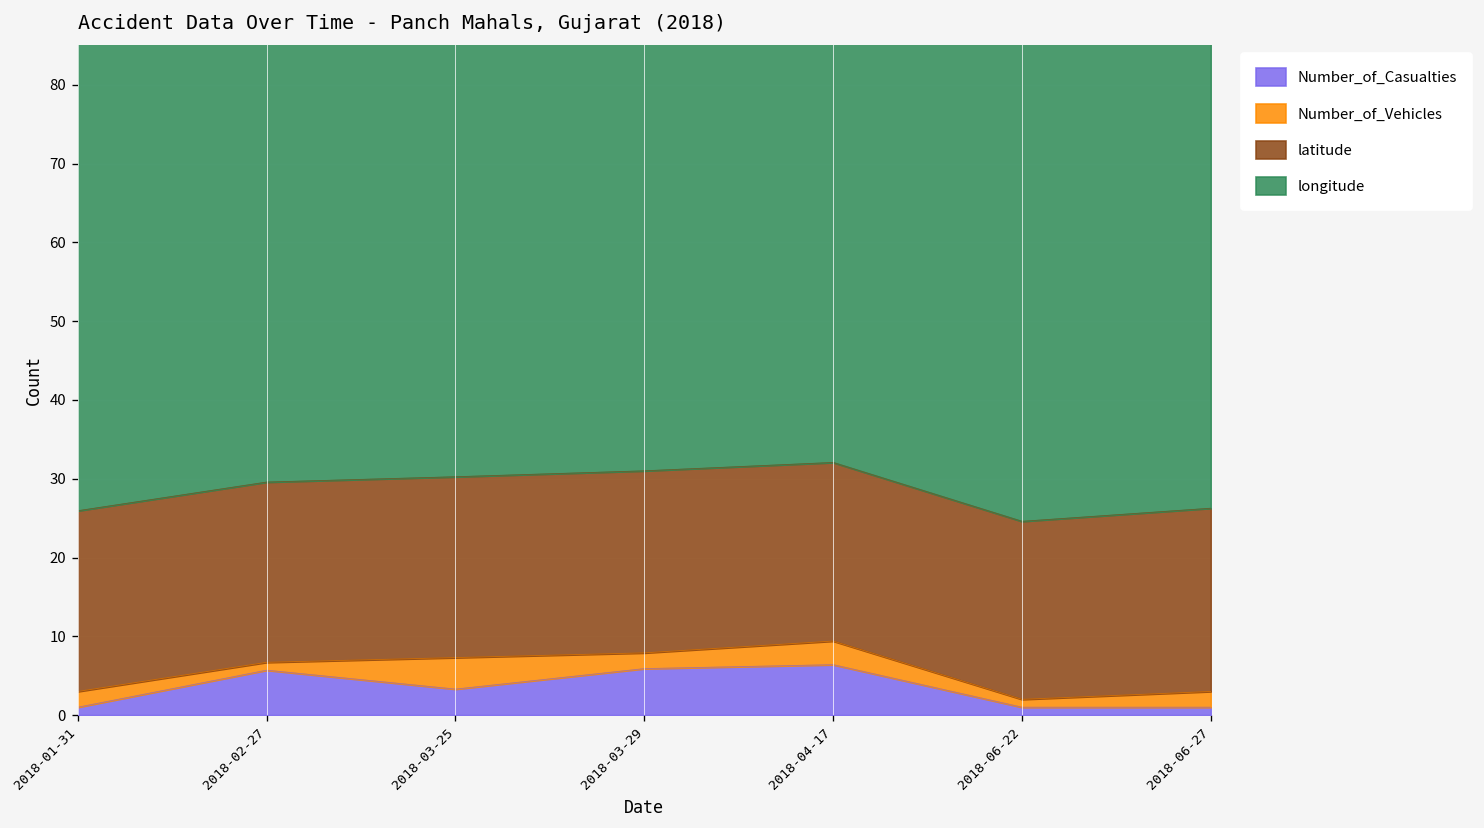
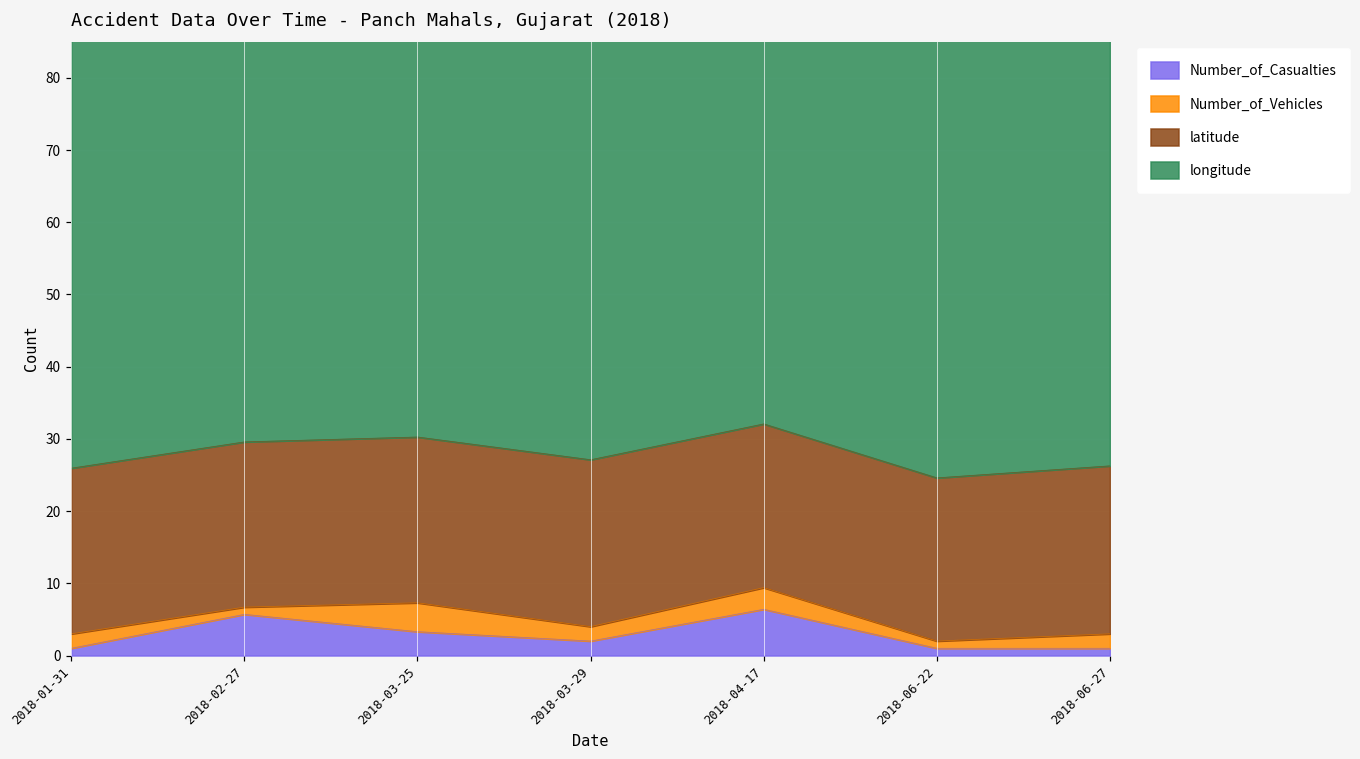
Number_of_Casualties, 2018-03-29: 6 -> 2
